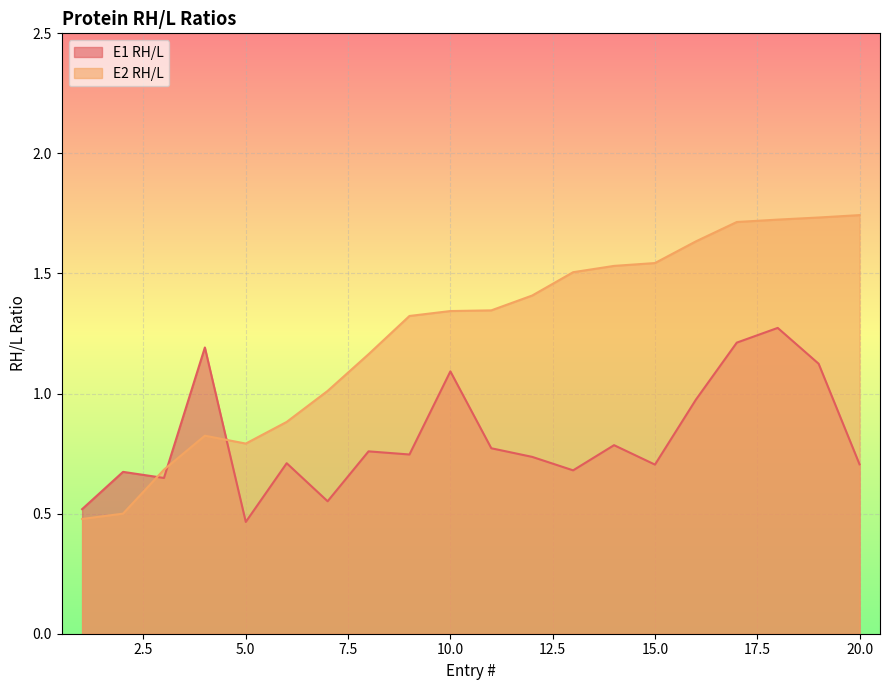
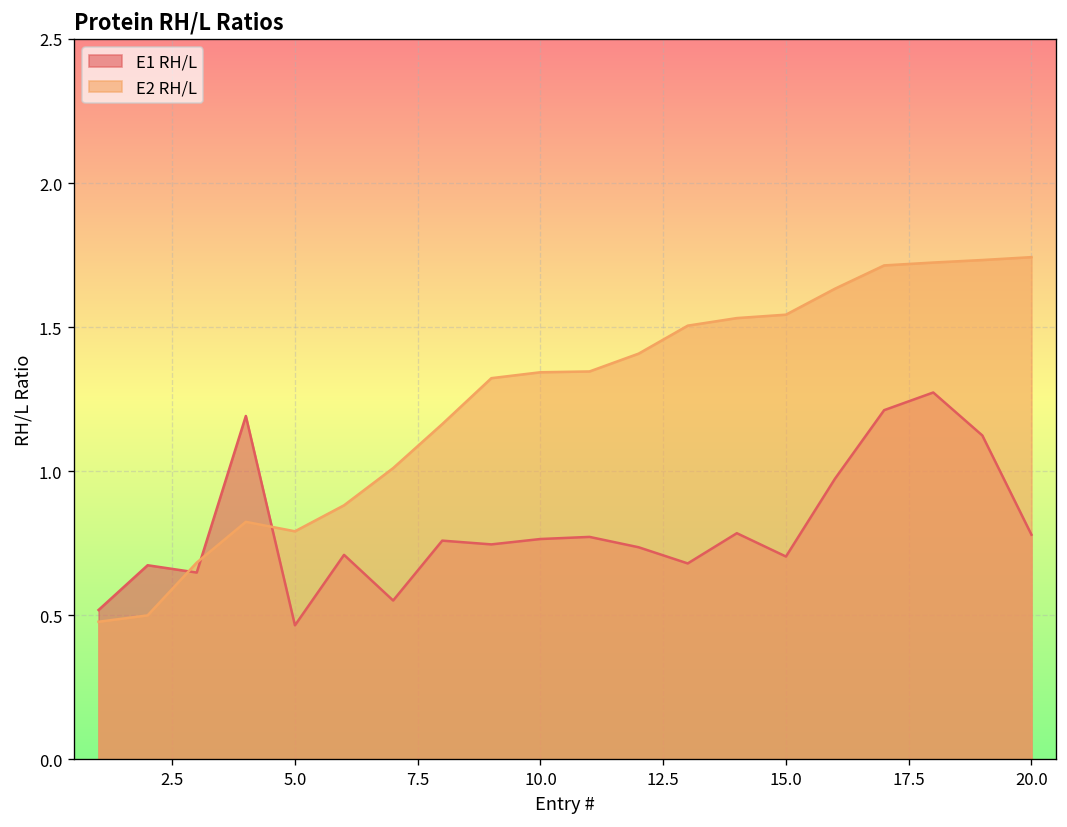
E1 RH/L, 10.0: 1.09 -> 0.76
E1 RH/L, 20.0: 0.71 -> 0.78
